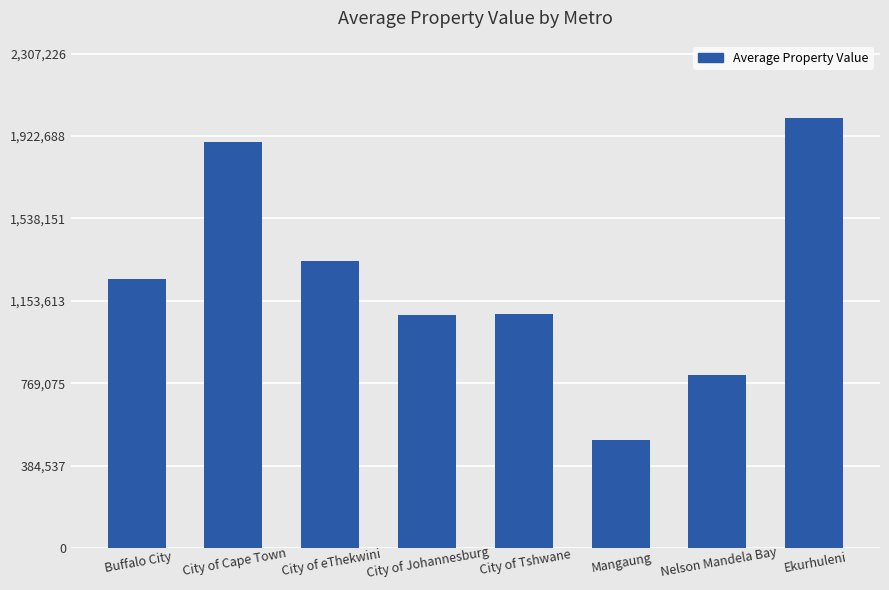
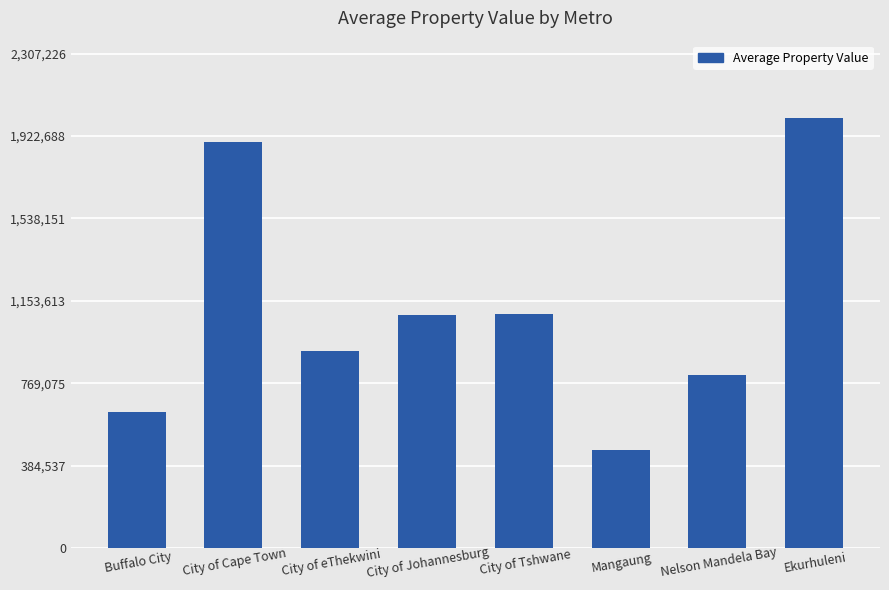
Buffalo City: 1,260,000 -> 640,000
City of eThekwini: 1,340,000 -> 920,000
Mangaung: 500,000 -> 460,000
